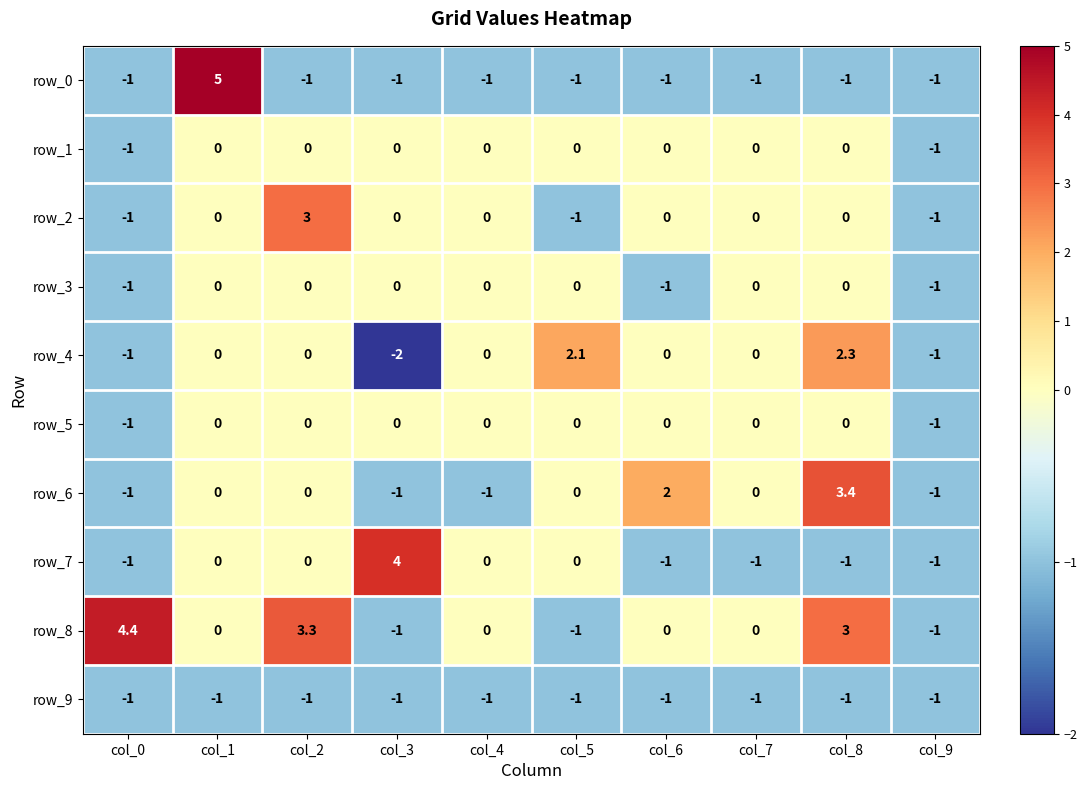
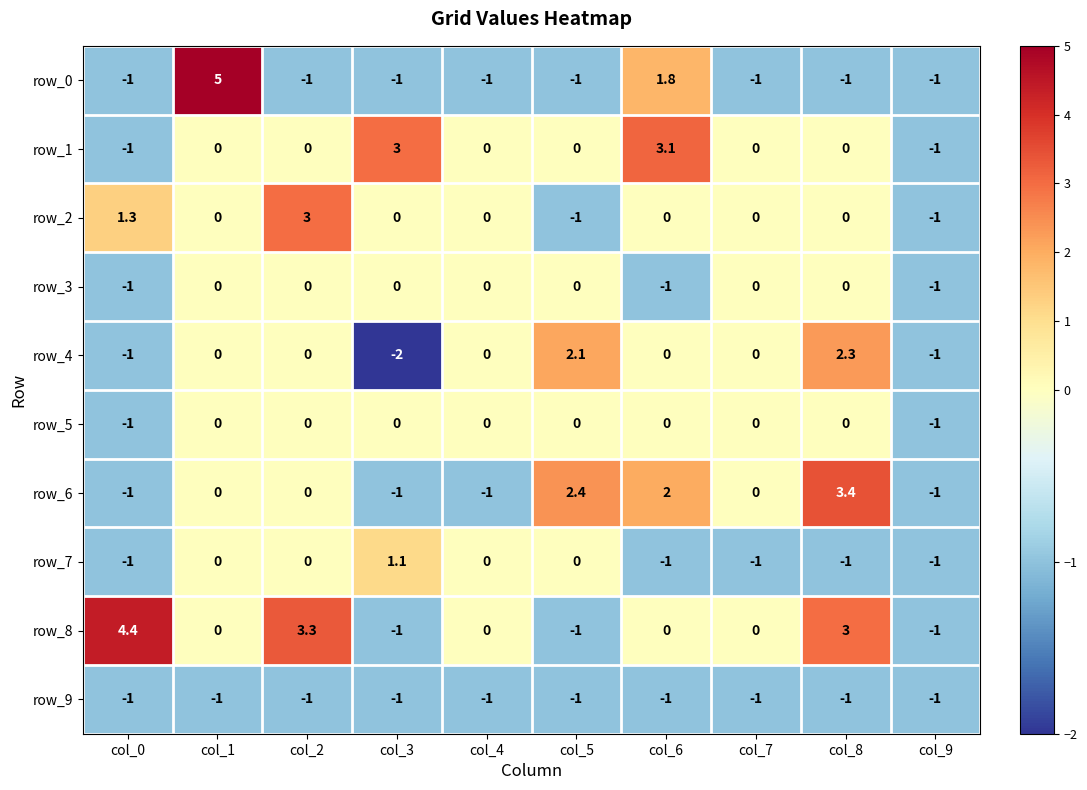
row_0, col_6: -1 -> 1.8
row_1, col_3: 0 -> 3
row_1, col_6: 0 -> 3.1
row_2, col_0: -1 -> 1.3
row_6, col_5: 0 -> 2.4
row_7, col_3: 4 -> 1.1
